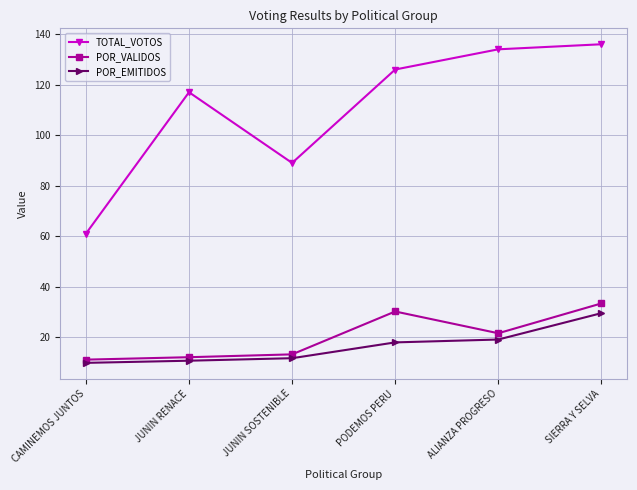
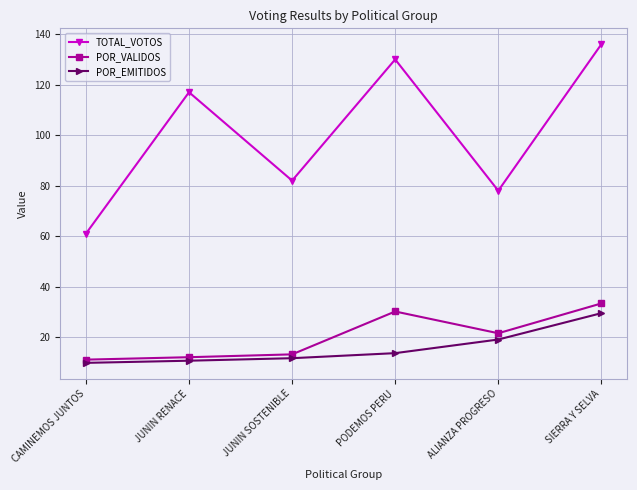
TOTAL_VOTOS, JUNIN SOSTENIBLE: 89 -> 82
TOTAL_VOTOS, PODEMOS PERU: 126 -> 130
POR_EMITIDOS, PODEMOS PERU: 18 -> 14
TOTAL_VOTOS, ALIANZA PROGRESO: 134 -> 78
